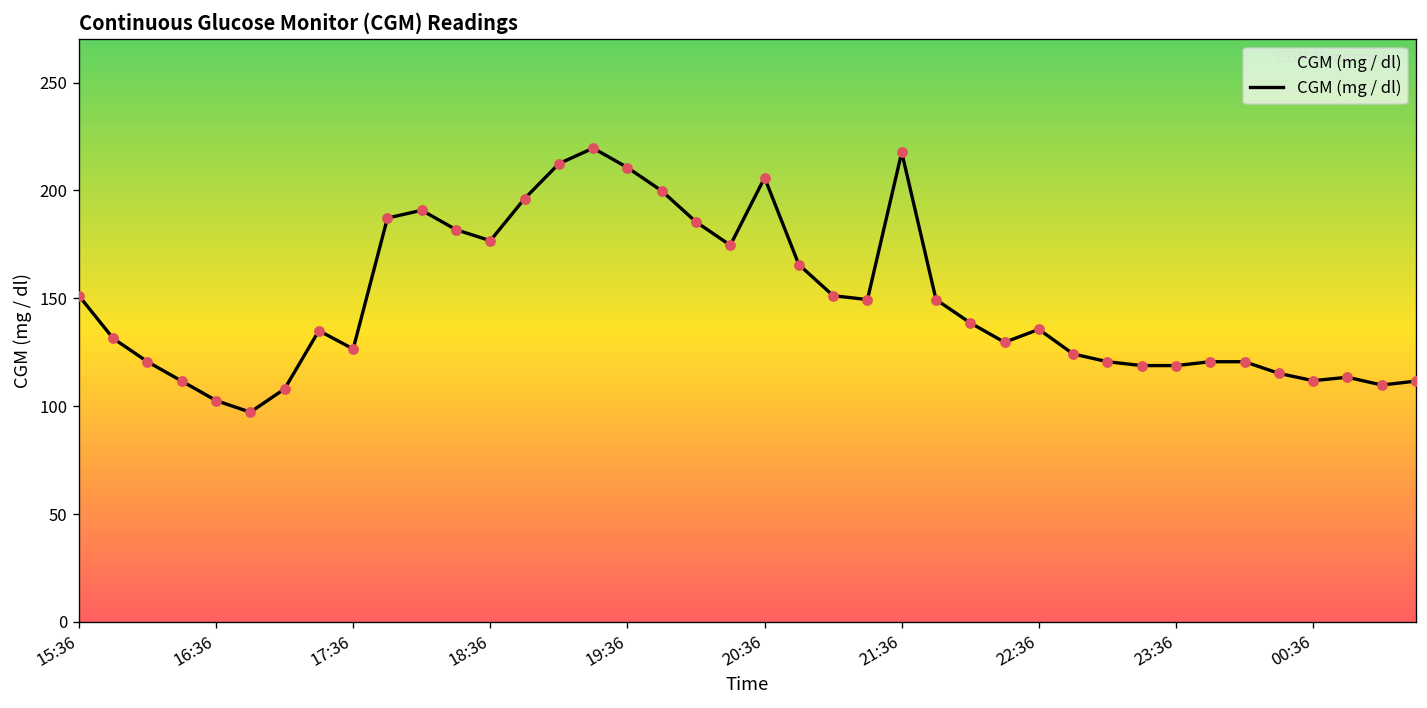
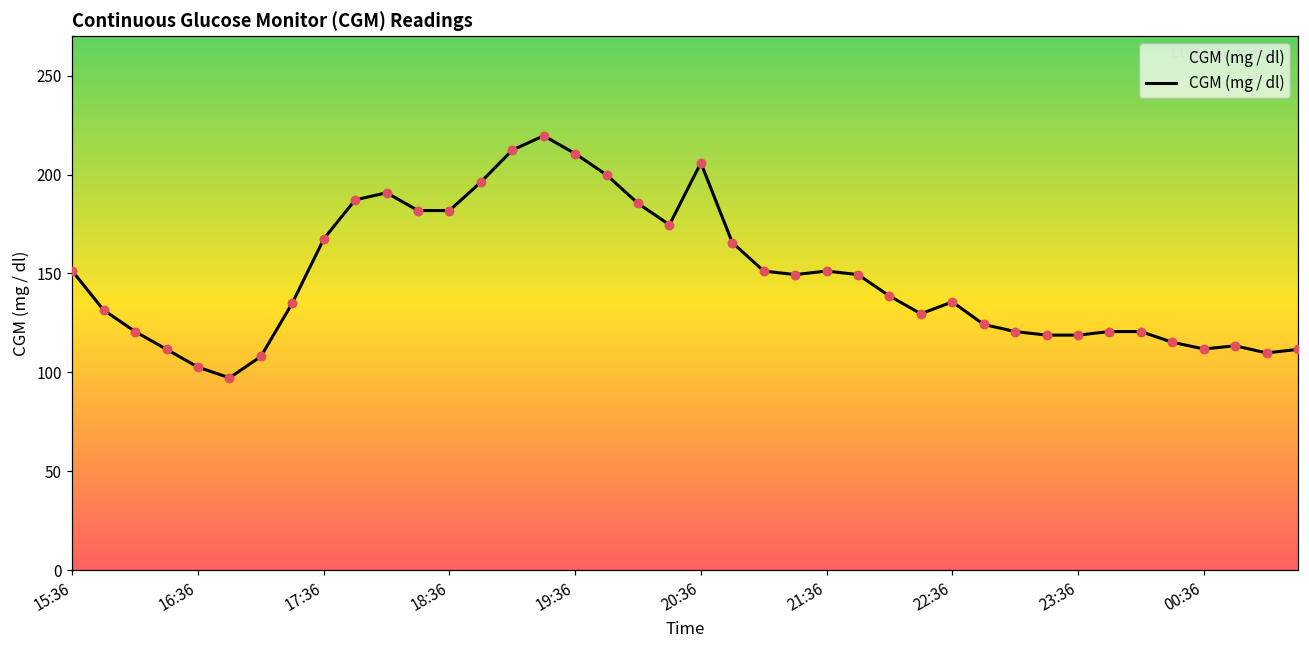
17:36: 127 -> 167
18:36: 177 -> 182
21:36: 218 -> 151
